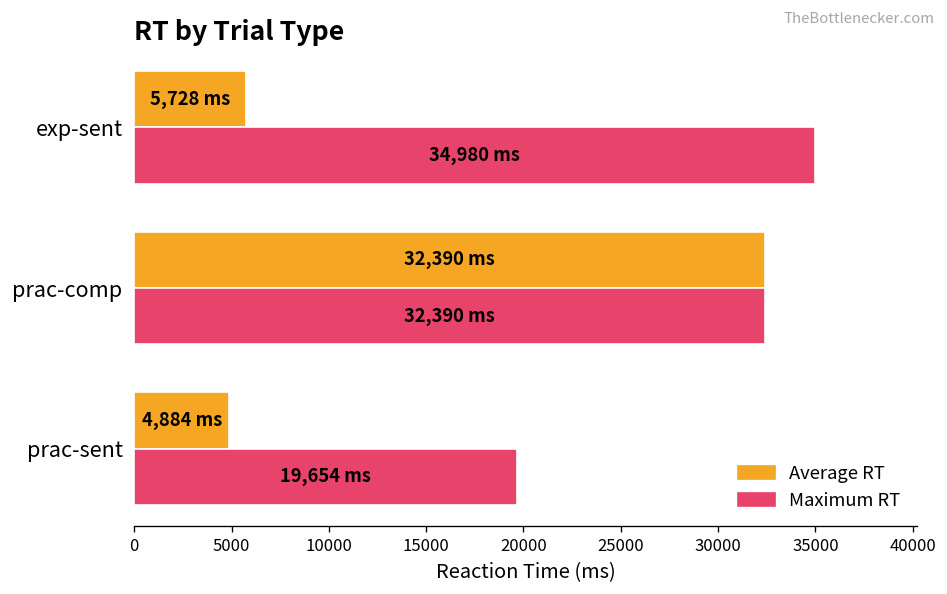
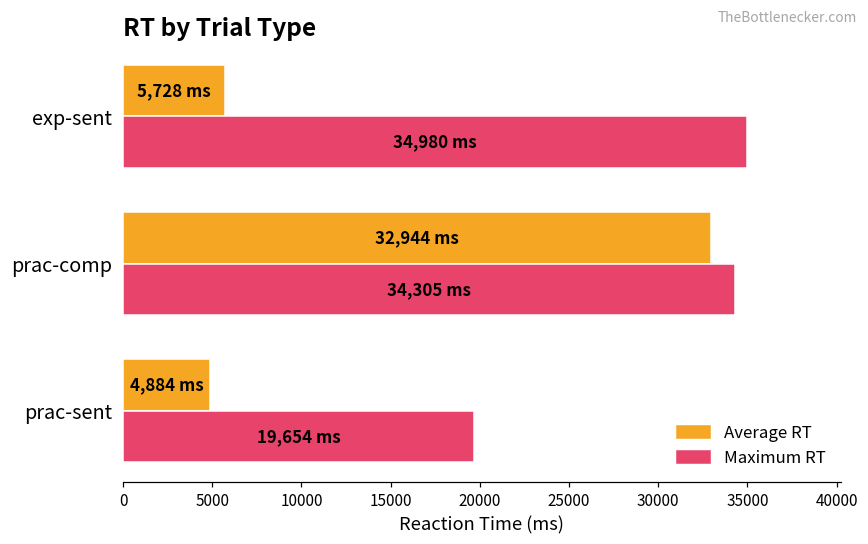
Average RT, prac-comp: 32,390 -> 32,944
Maximum RT, prac-comp: 32,390 -> 34,305
